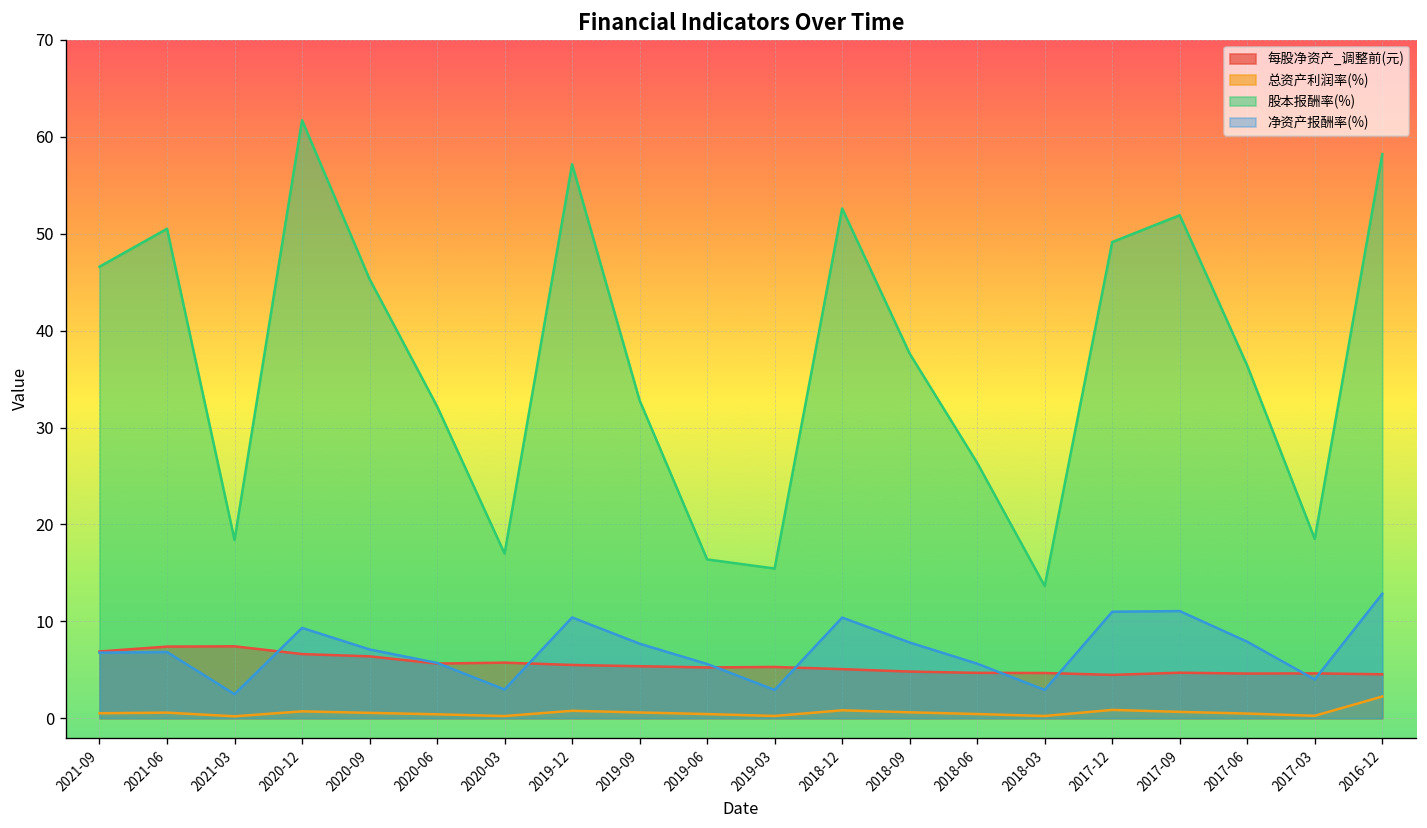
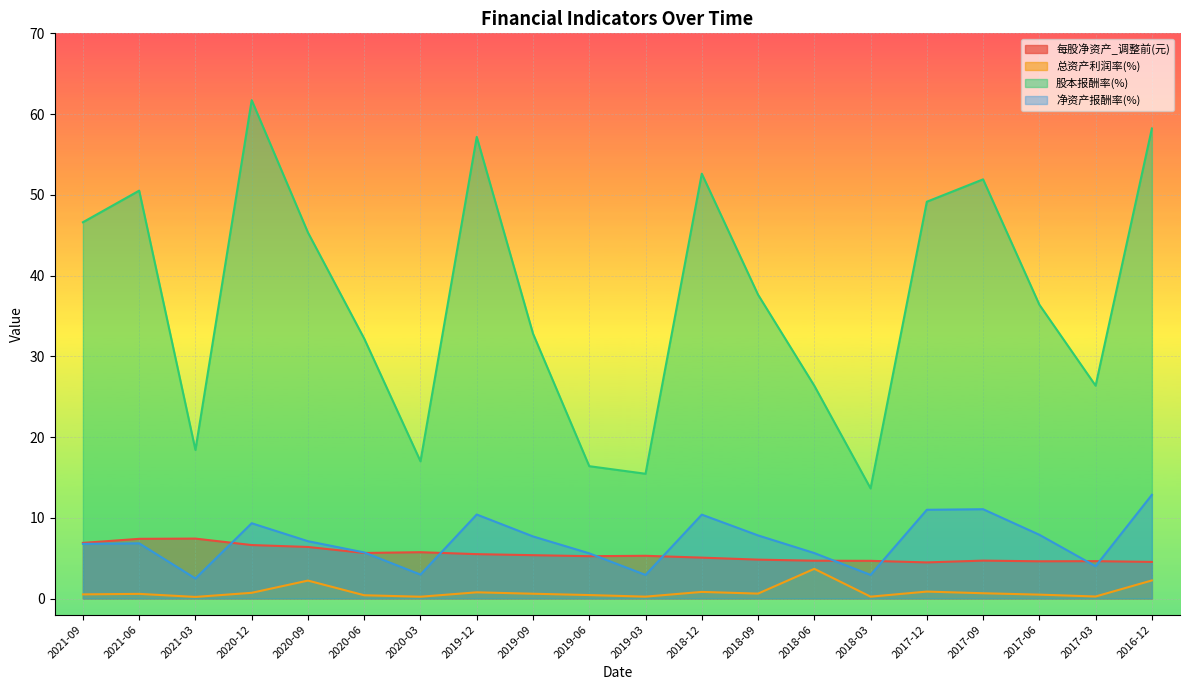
总资产利润率(%), 2020-09: 1 -> 2
总资产利润率(%), 2018-06: 0 -> 4
股本报酬率(%), 2017-03: 19 -> 26
